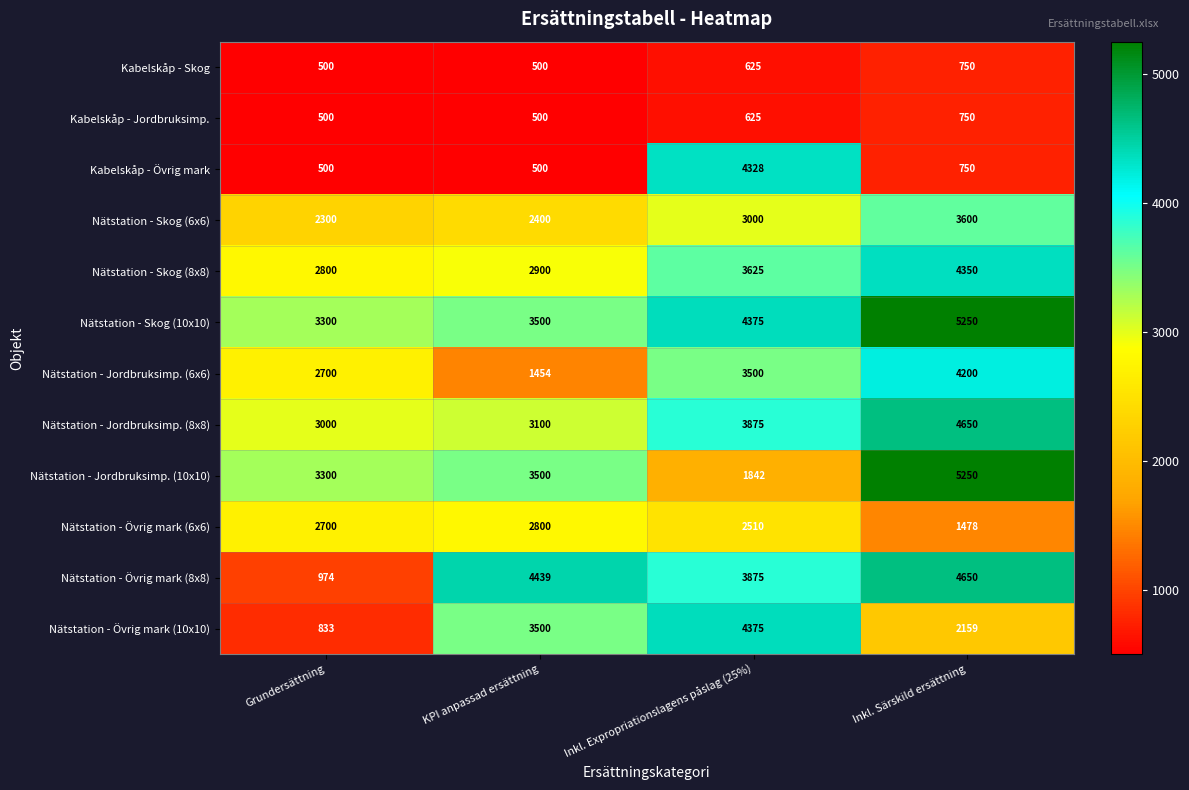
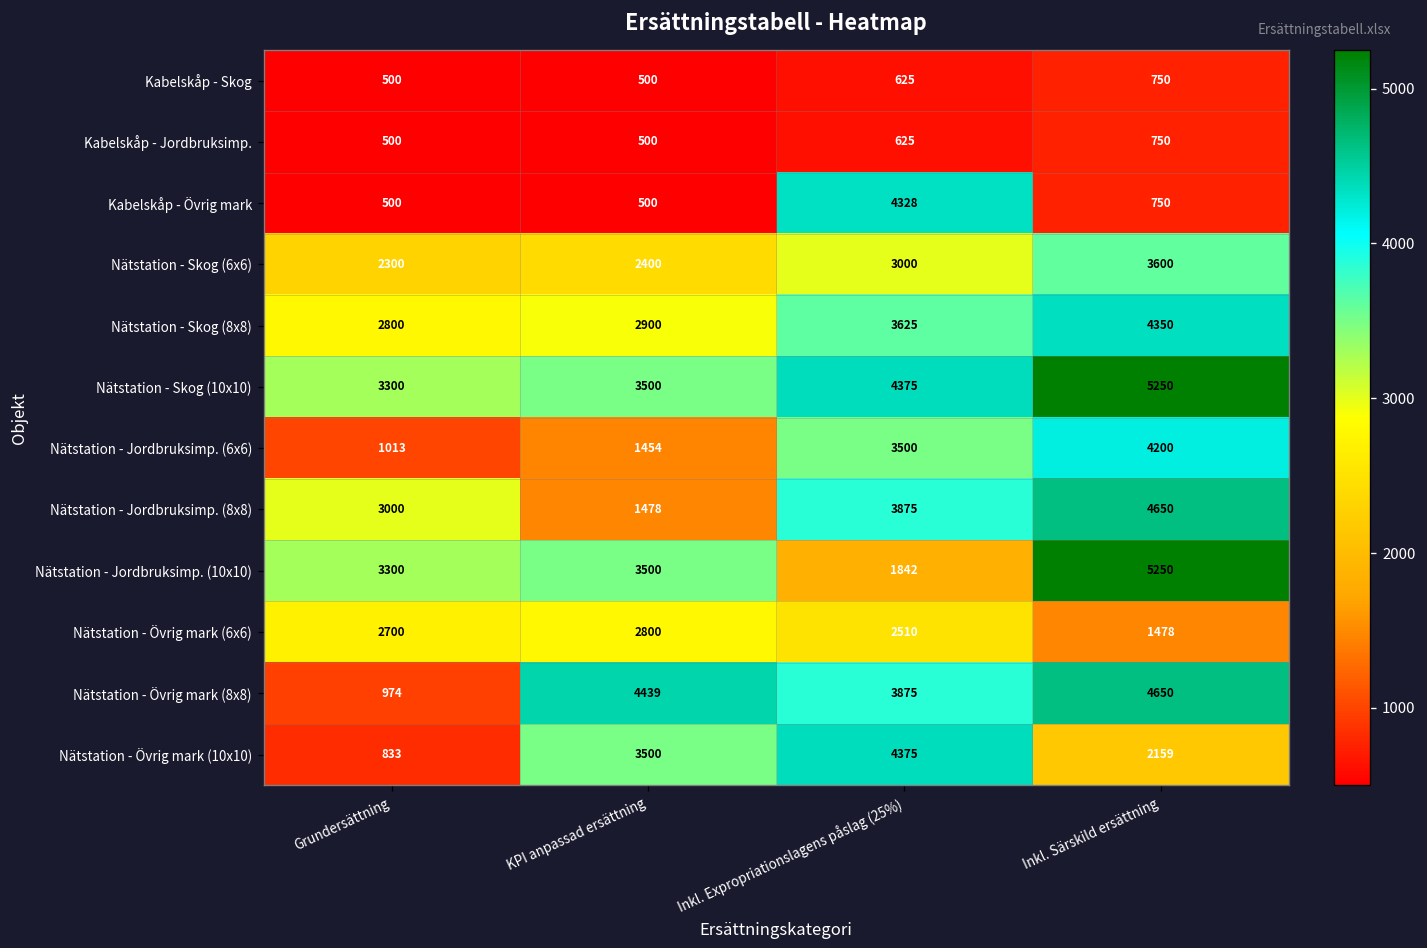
Nätstation - Jordbruksimp. (6x6), Grundersättning: 2700 -> 1013
Nätstation - Jordbruksimp. (8x8), KPI anpassad ersättning: 3100 -> 1478
